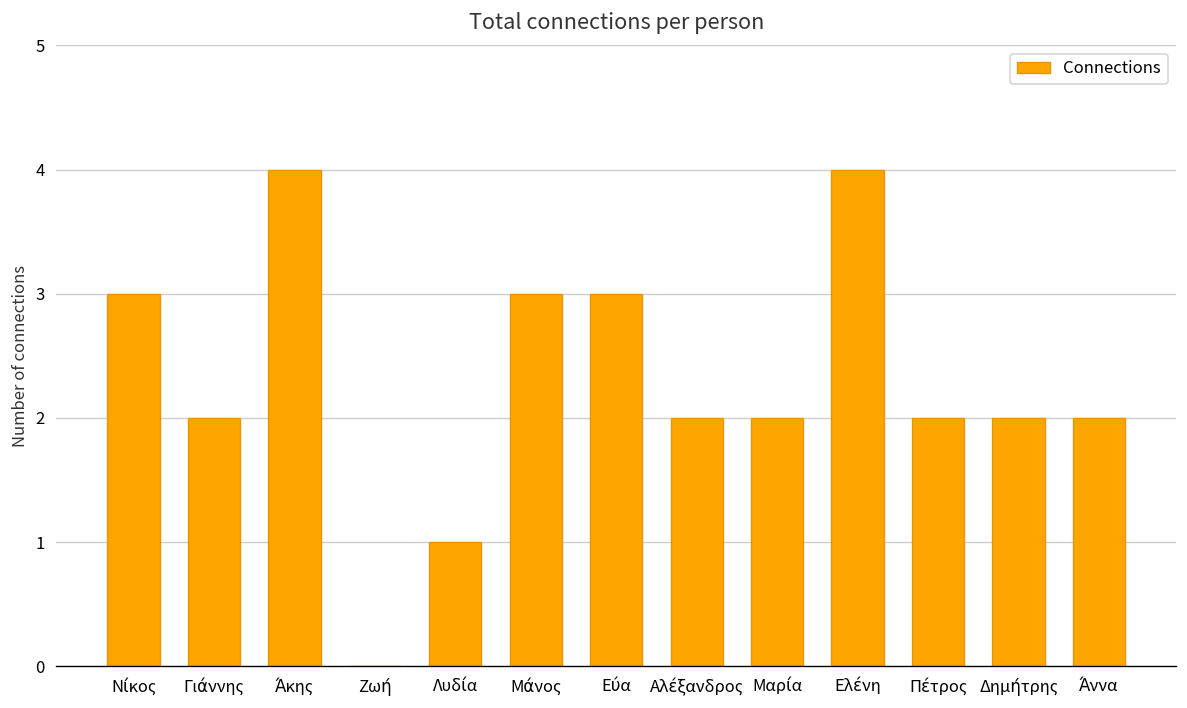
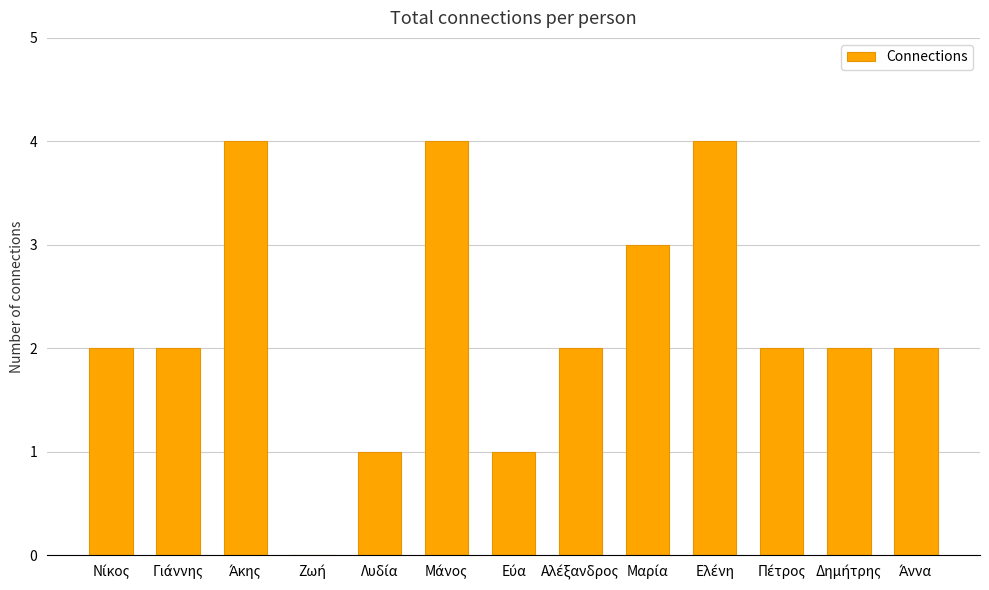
Νίκος: 3 -> 2
Μάνος: 3 -> 4
Εύα: 3 -> 1
Μαρία: 2 -> 3
